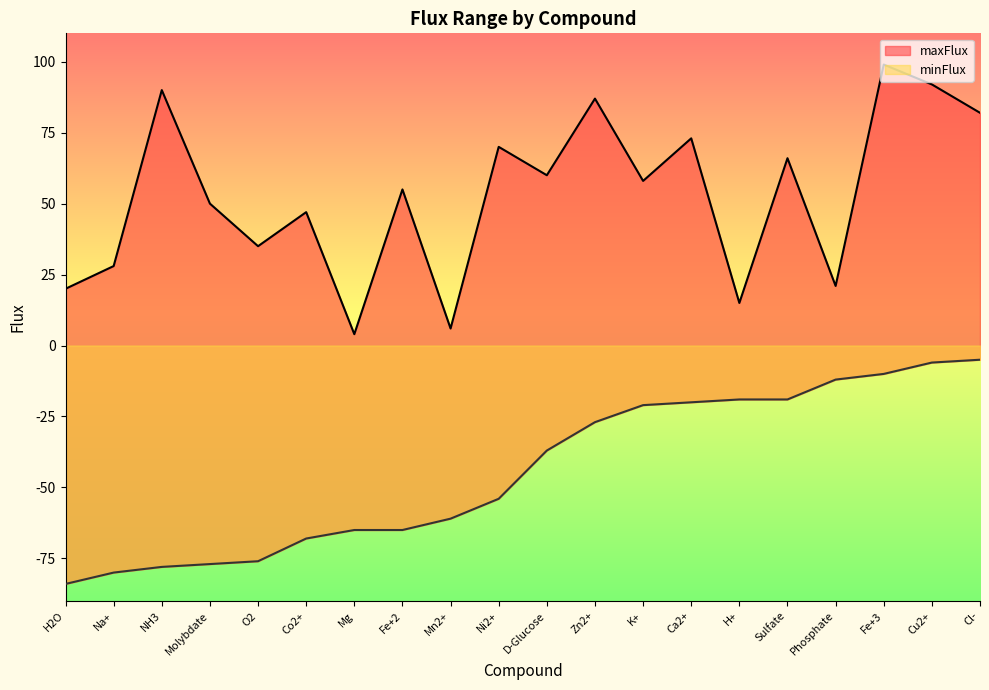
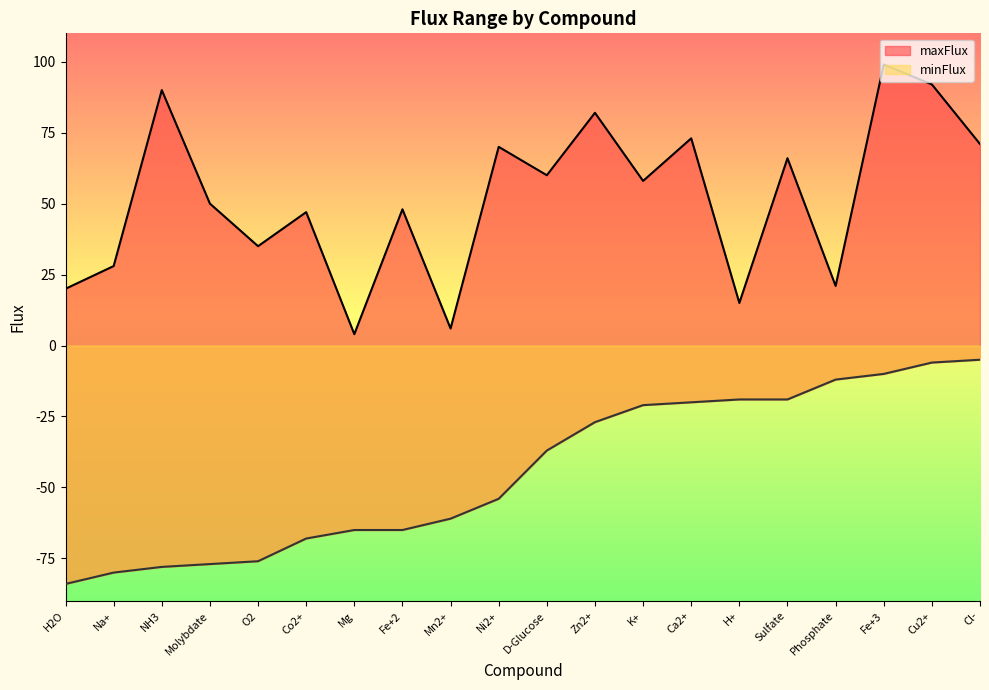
maxFlux, Fe+2: 55 -> 48
maxFlux, Zn2+: 87 -> 82
maxFlux, Cl-: 82 -> 71
